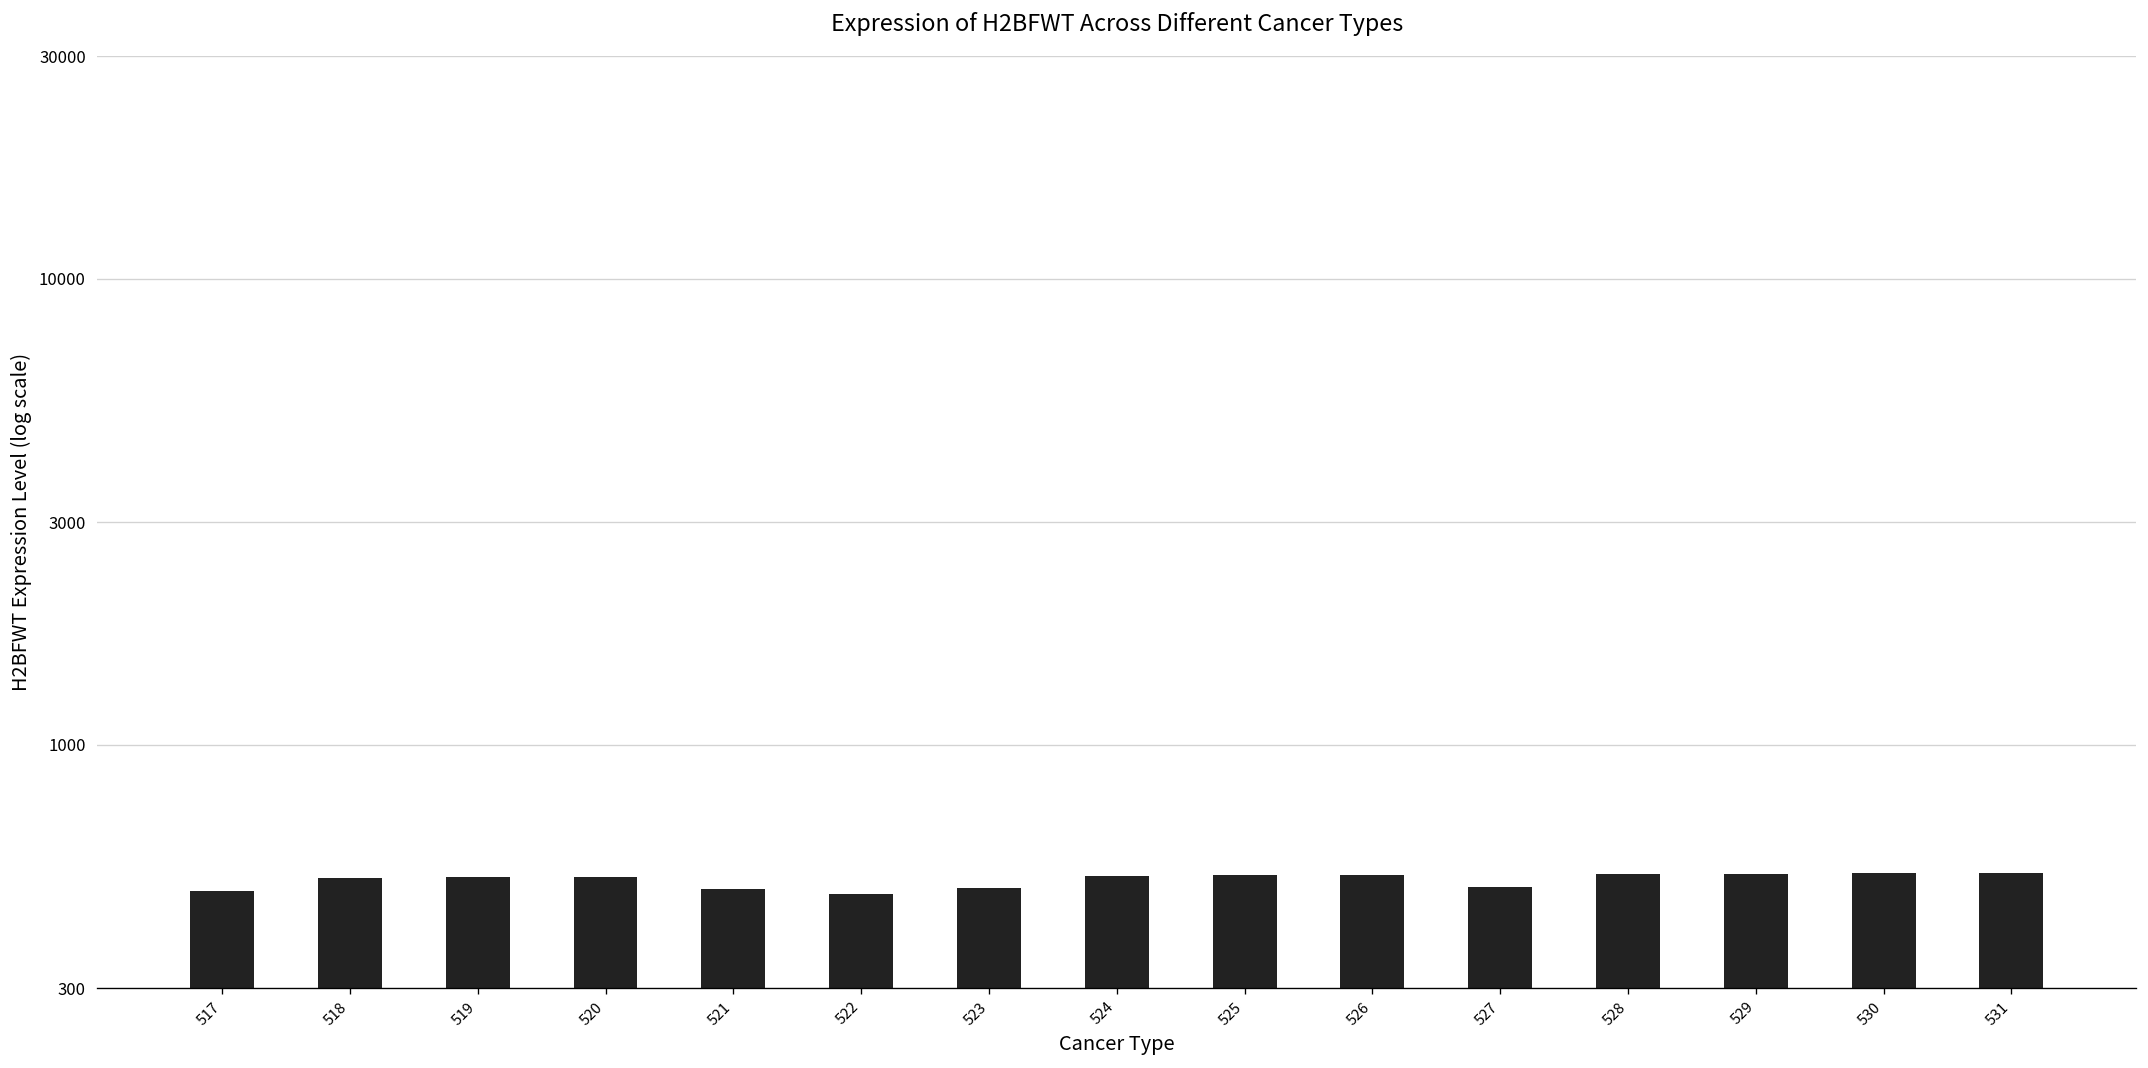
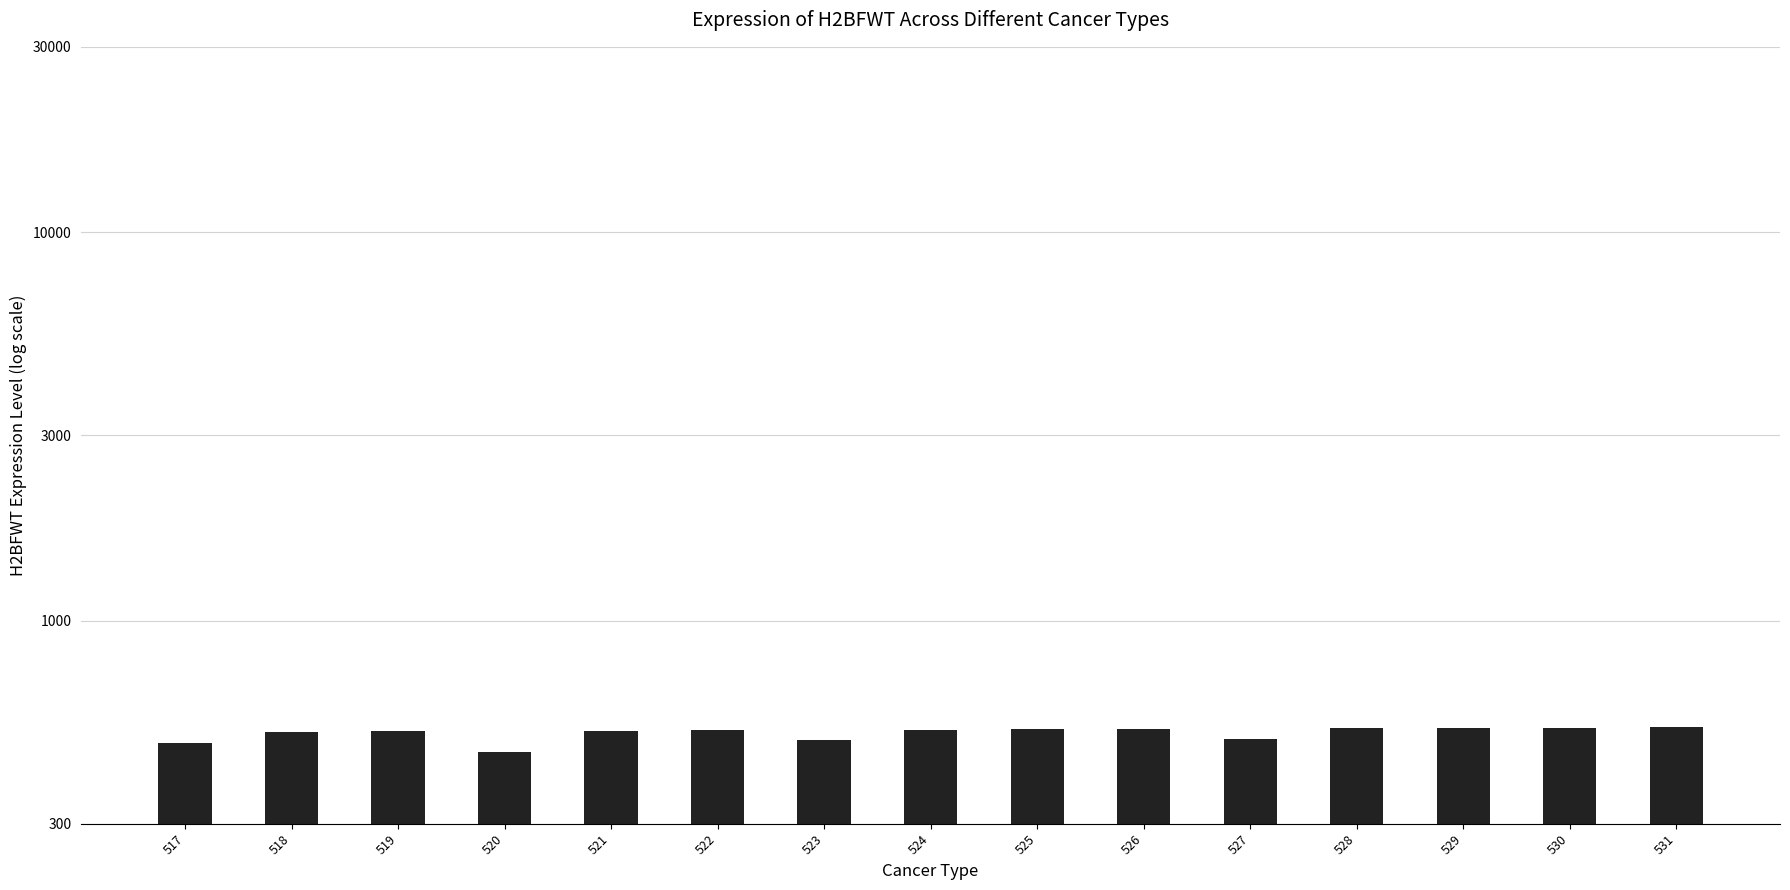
520: 520 -> 460
521: 490 -> 520
522: 480 -> 520
